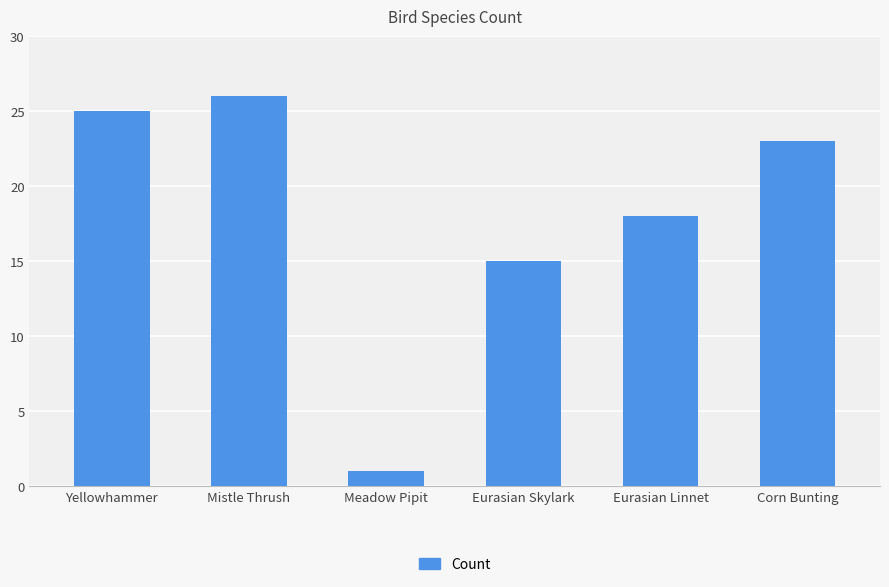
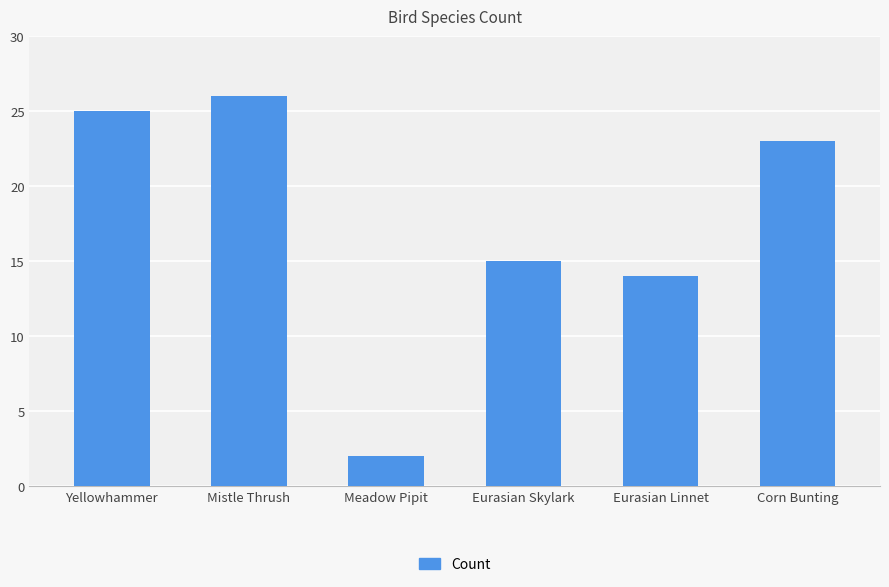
Meadow Pipit: 1 -> 2
Eurasian Linnet: 18 -> 14
